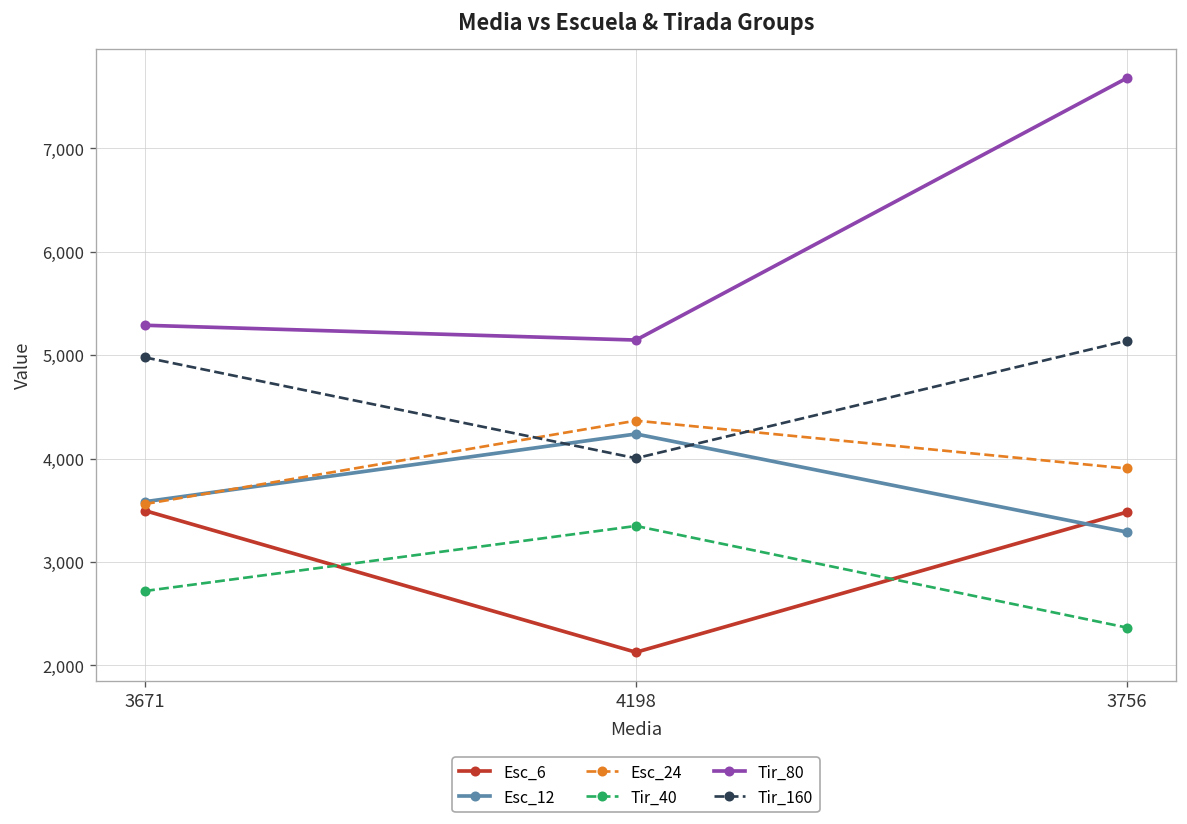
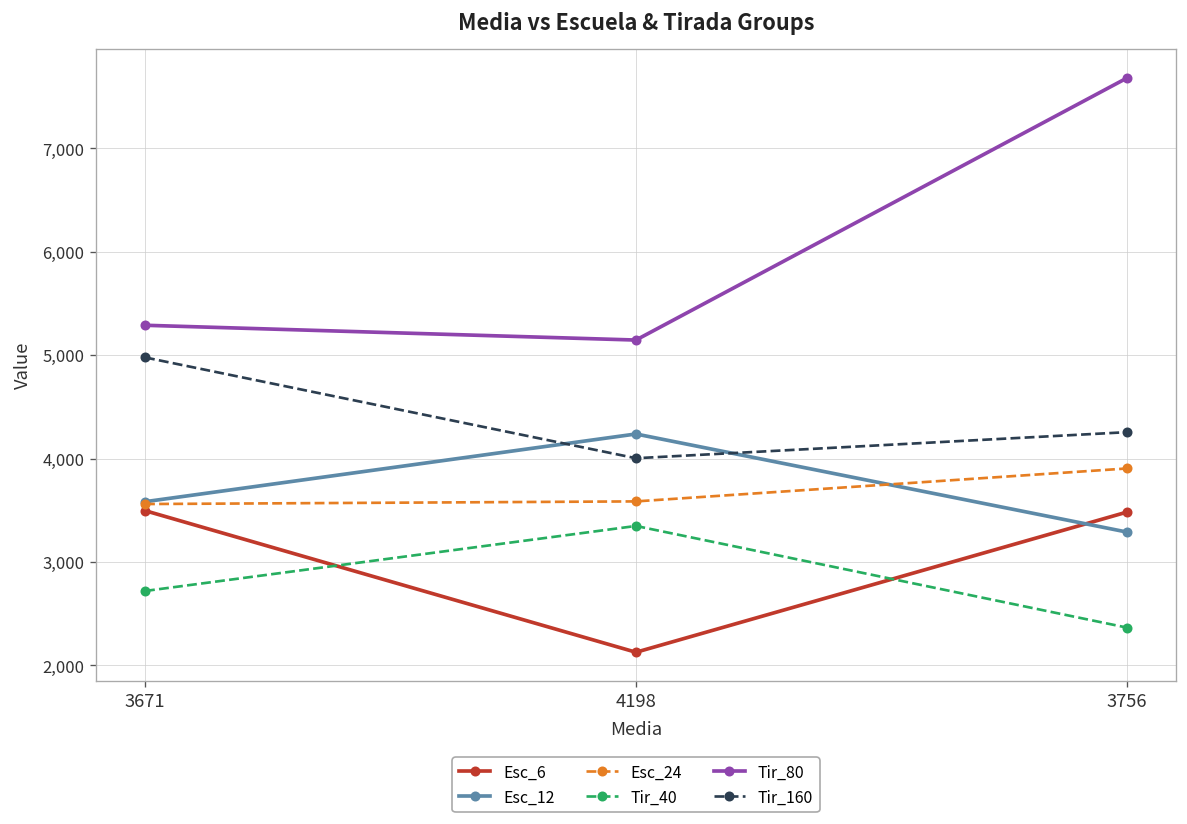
Esc_24, 4198: 4,400 -> 3,600
Tir_160, 3756: 5,100 -> 4,300
